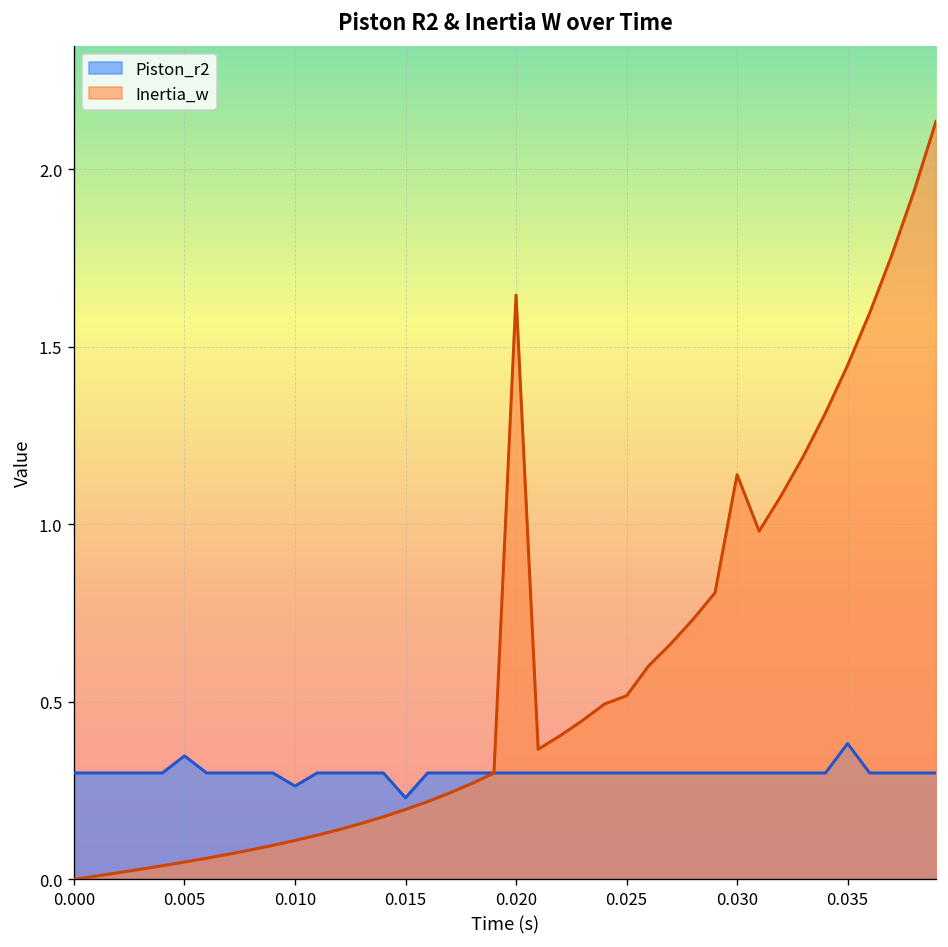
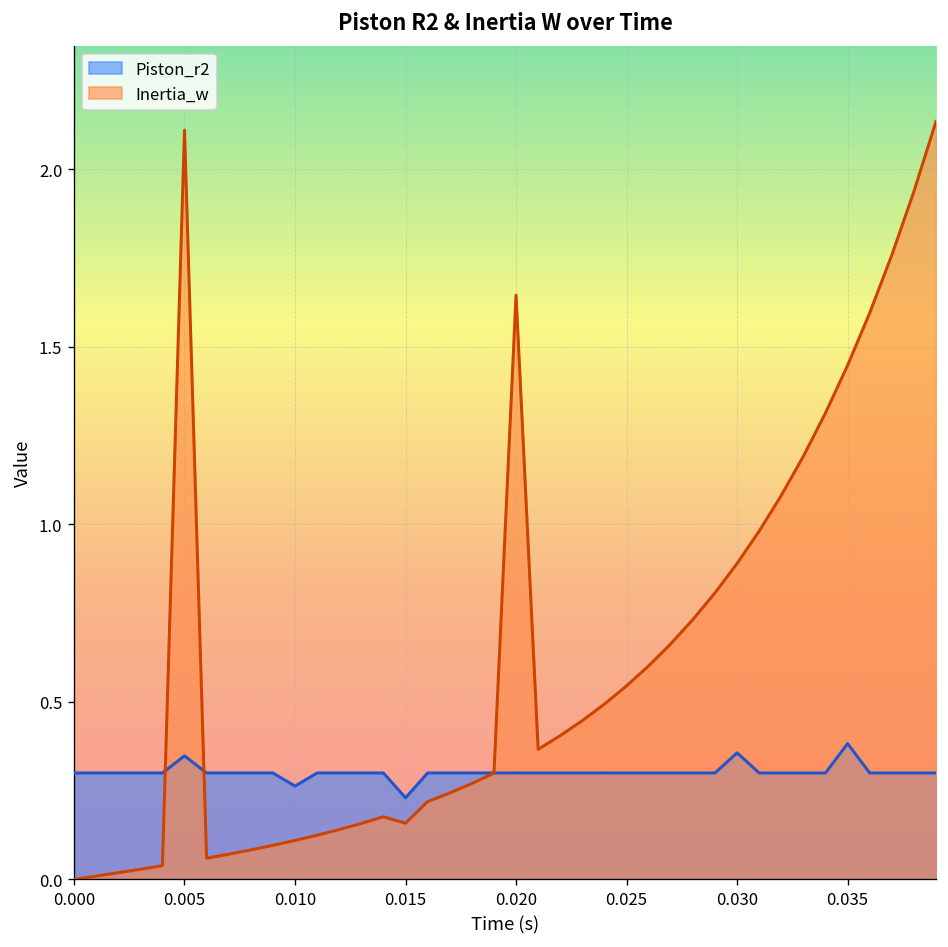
Inertia_w, 0.005: 0.05 -> 2.11
Inertia_w, 0.015: 0.20 -> 0.16
Inertia_w, 0.025: 0.52 -> 0.55
Piston_r2, 0.030: 0.30 -> 0.36
Inertia_w, 0.030: 1.14 -> 0.89
